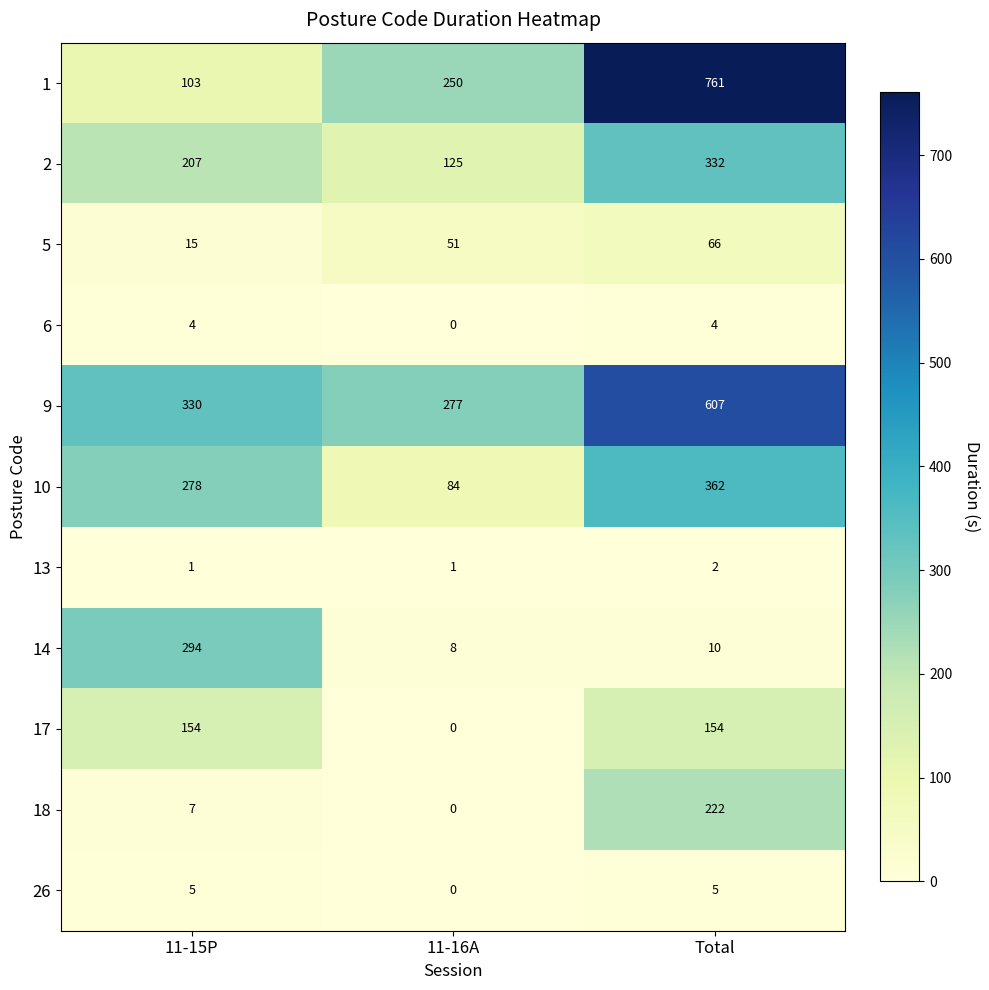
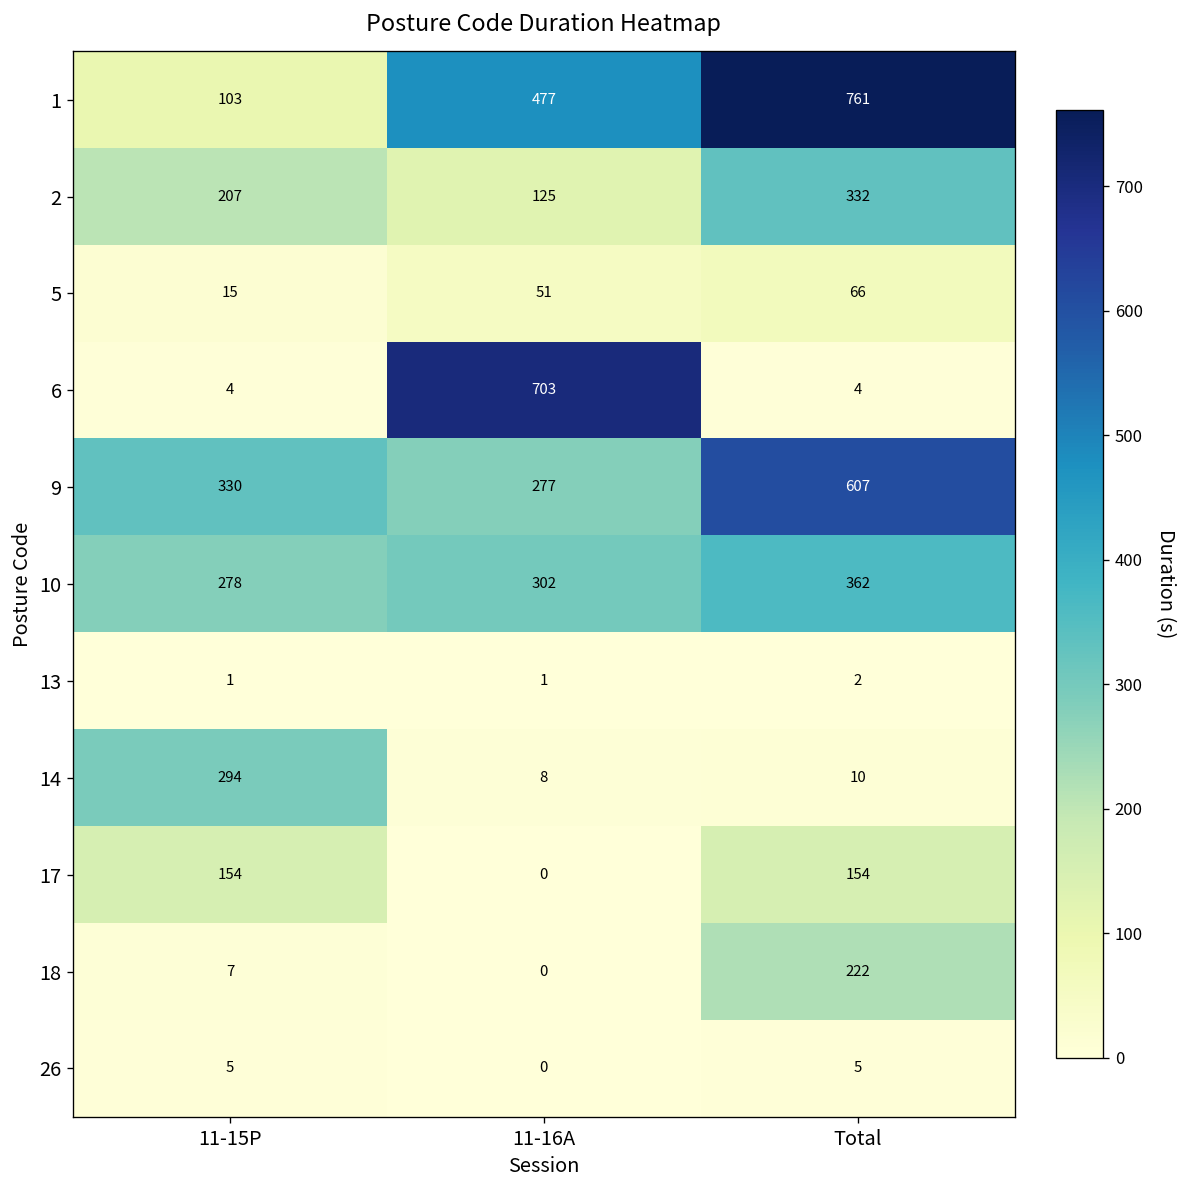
1, 11-16A: 250 -> 477
6, 11-16A: 0 -> 703
10, 11-16A: 84 -> 302
